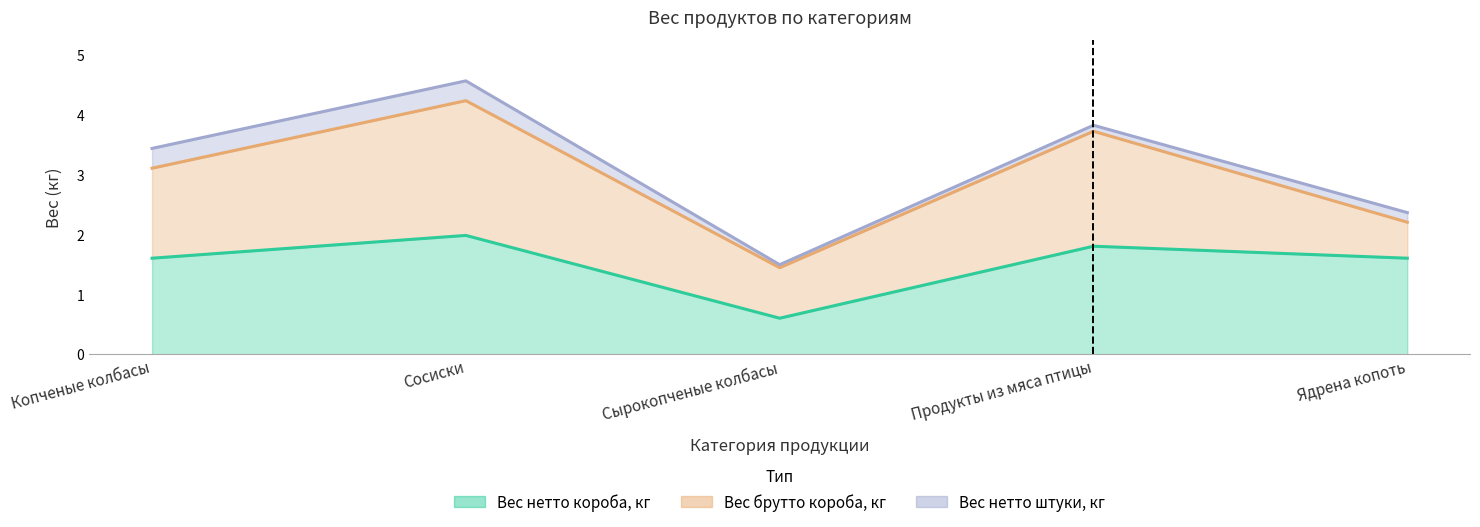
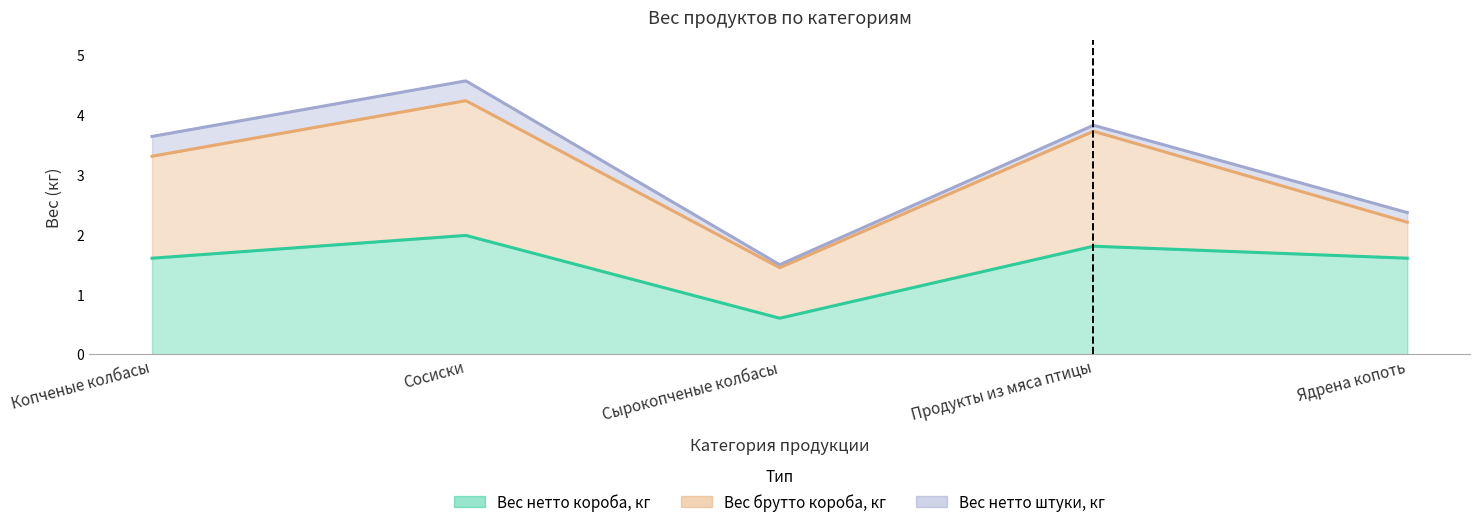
Вес брутто короба, кг, Копченые колбасы: 1.5 -> 1.7
